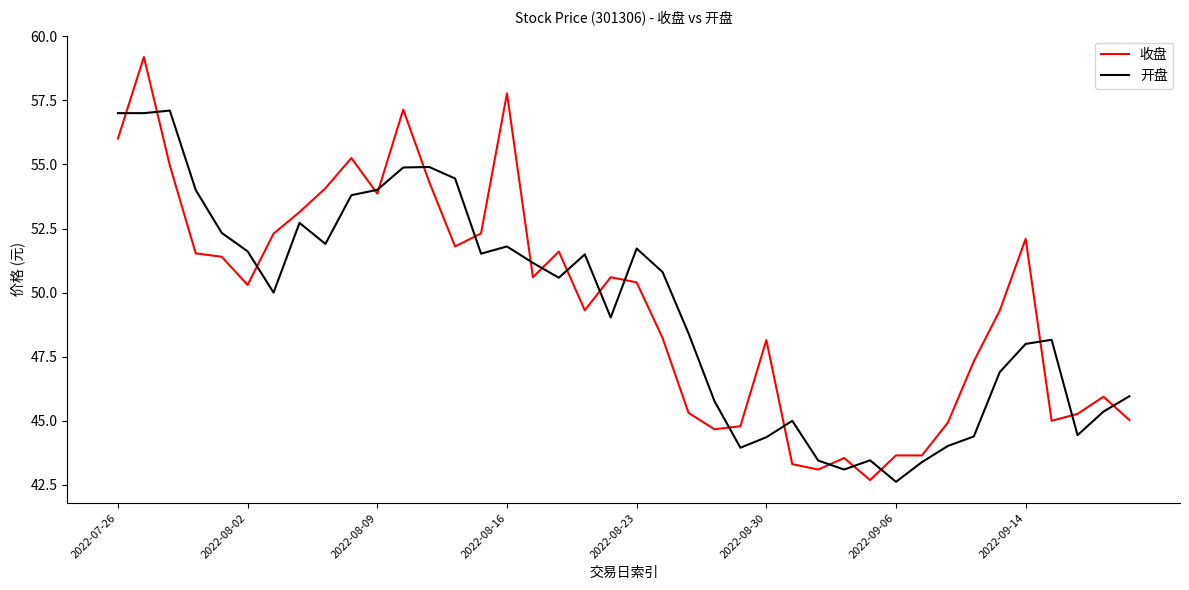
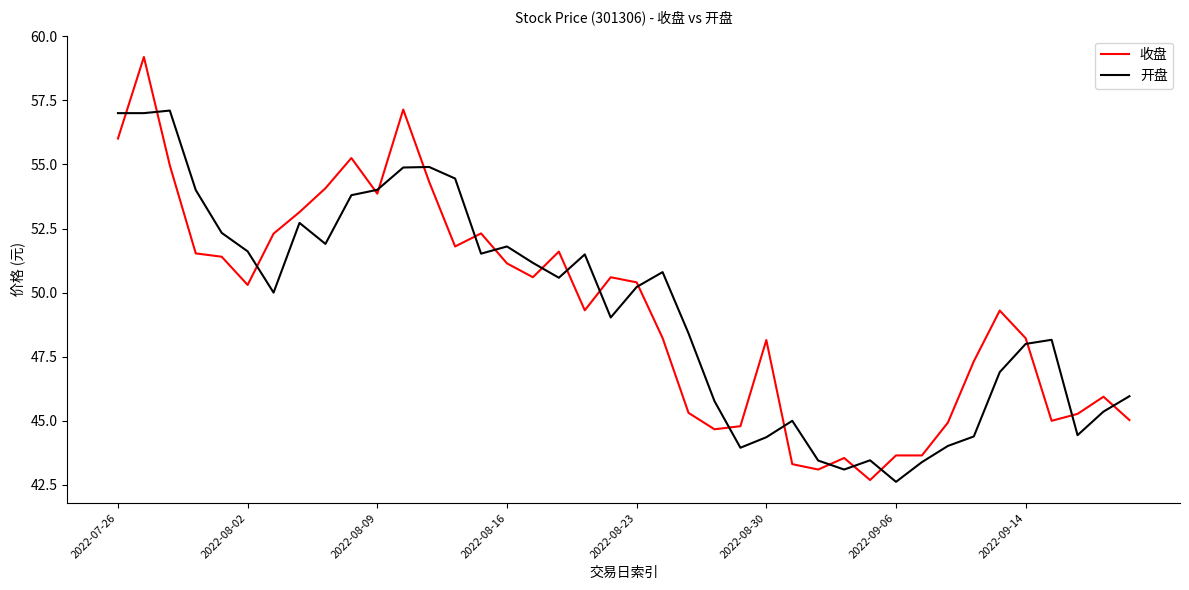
收盘, 2022-08-16: 57.8 -> 51.1
开盘, 2022-08-23: 51.7 -> 50.2
收盘, 2022-09-14: 52.1 -> 48.2
